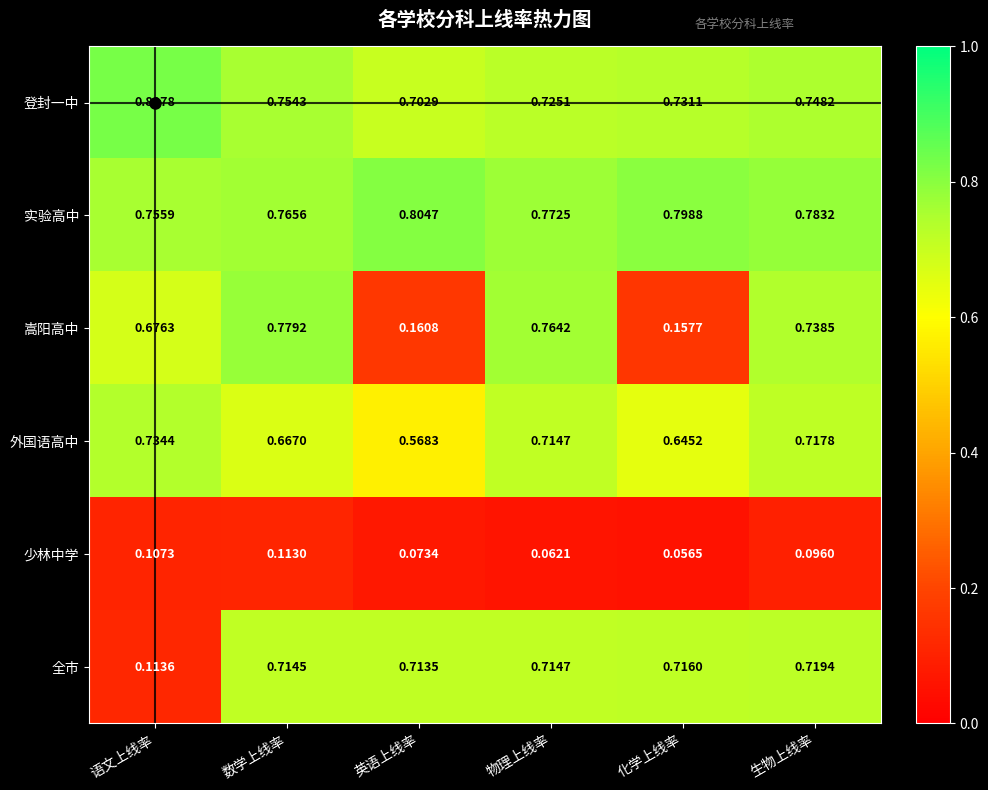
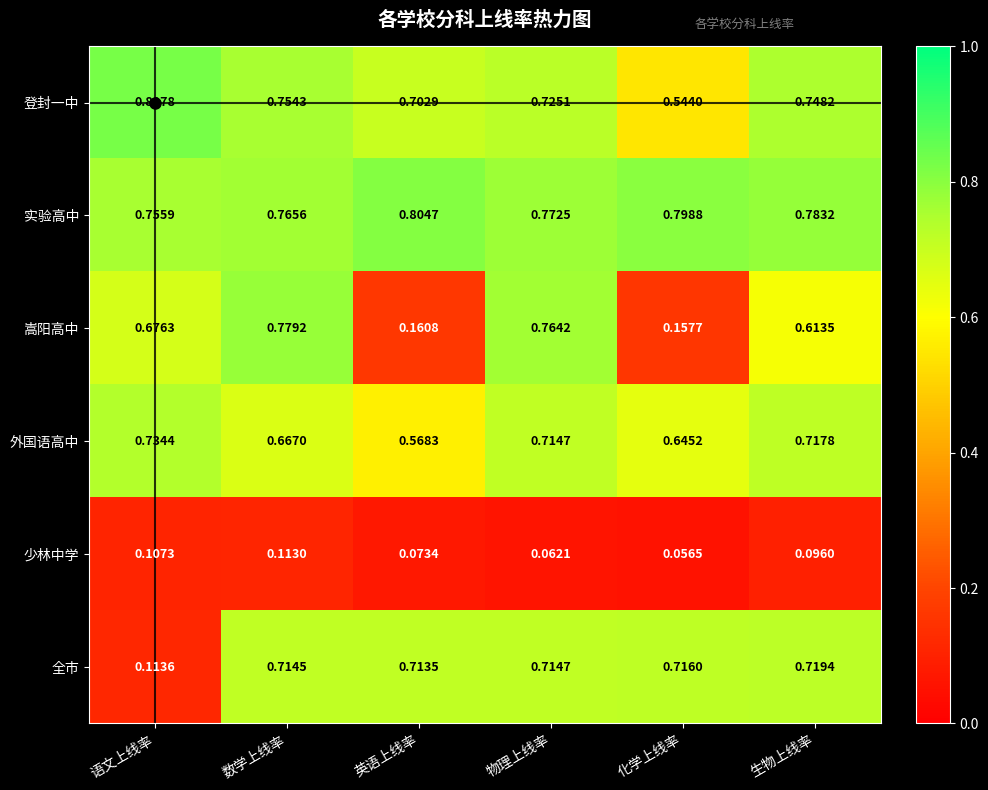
登封一中, 化学上线率: 0.7311 -> 0.5440
嵩阳高中, 生物上线率: 0.7385 -> 0.6135
